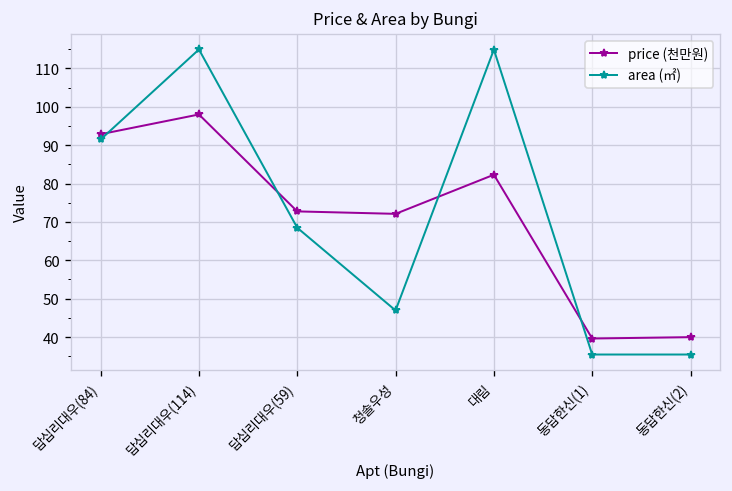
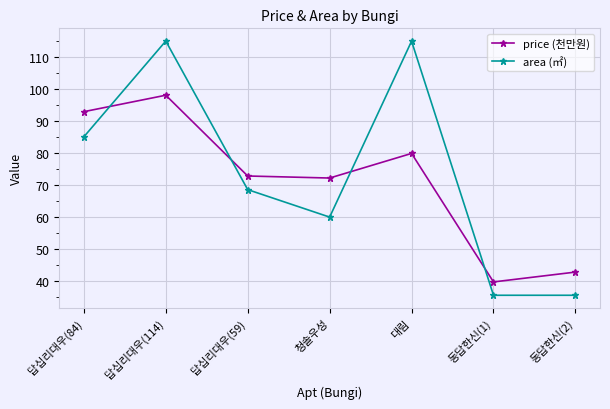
area (㎡), 답십리대우(84): 91 -> 85
area (㎡), 청솔우성: 47 -> 60
price (천만원), 대림: 82 -> 80
price (천만원), 동답한신(2): 40 -> 43
